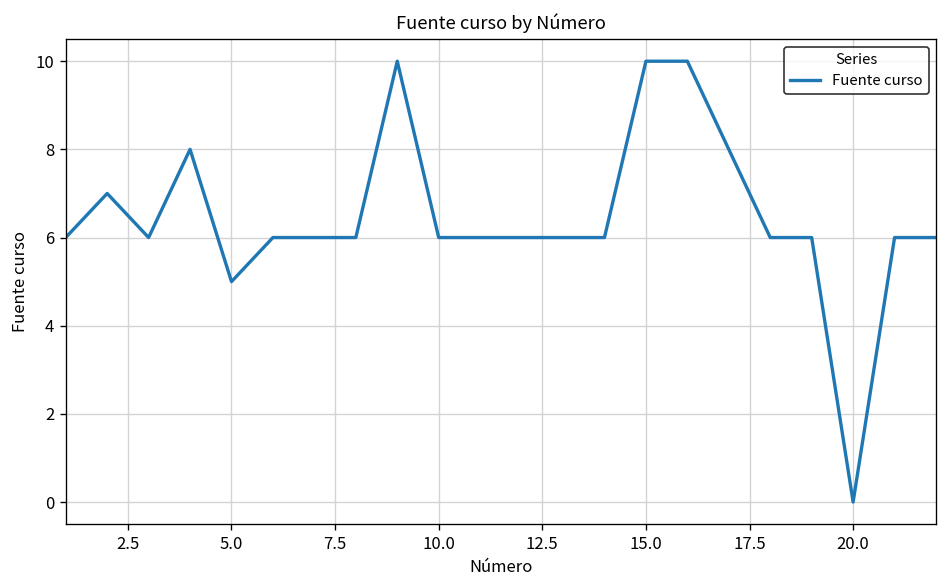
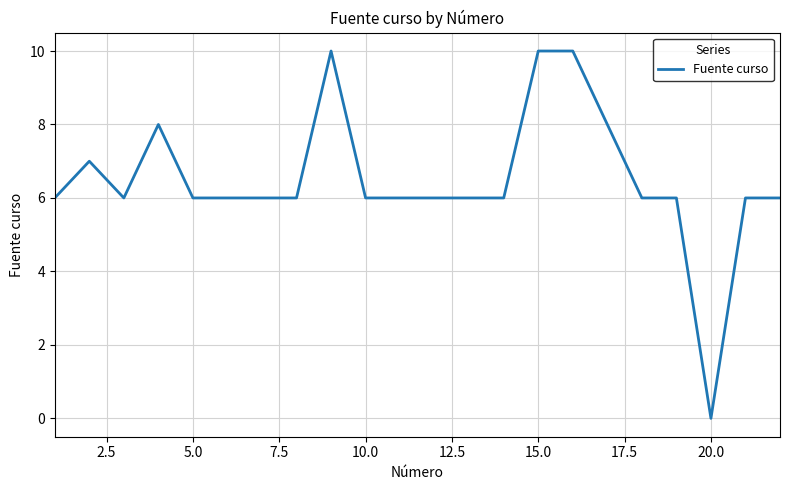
5.0: 5 -> 6
